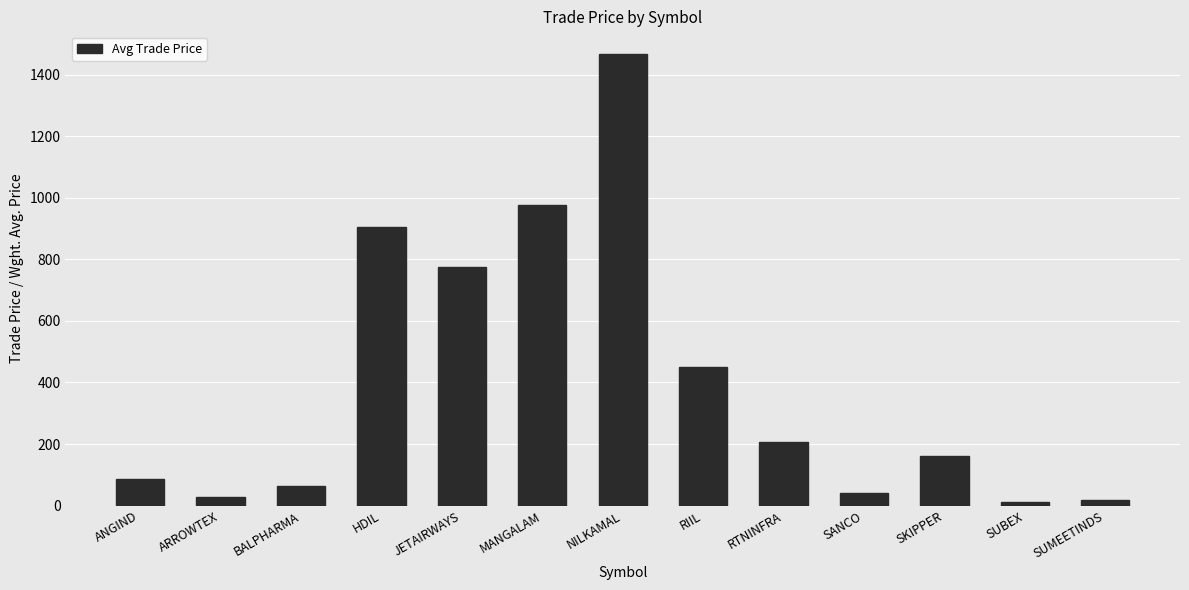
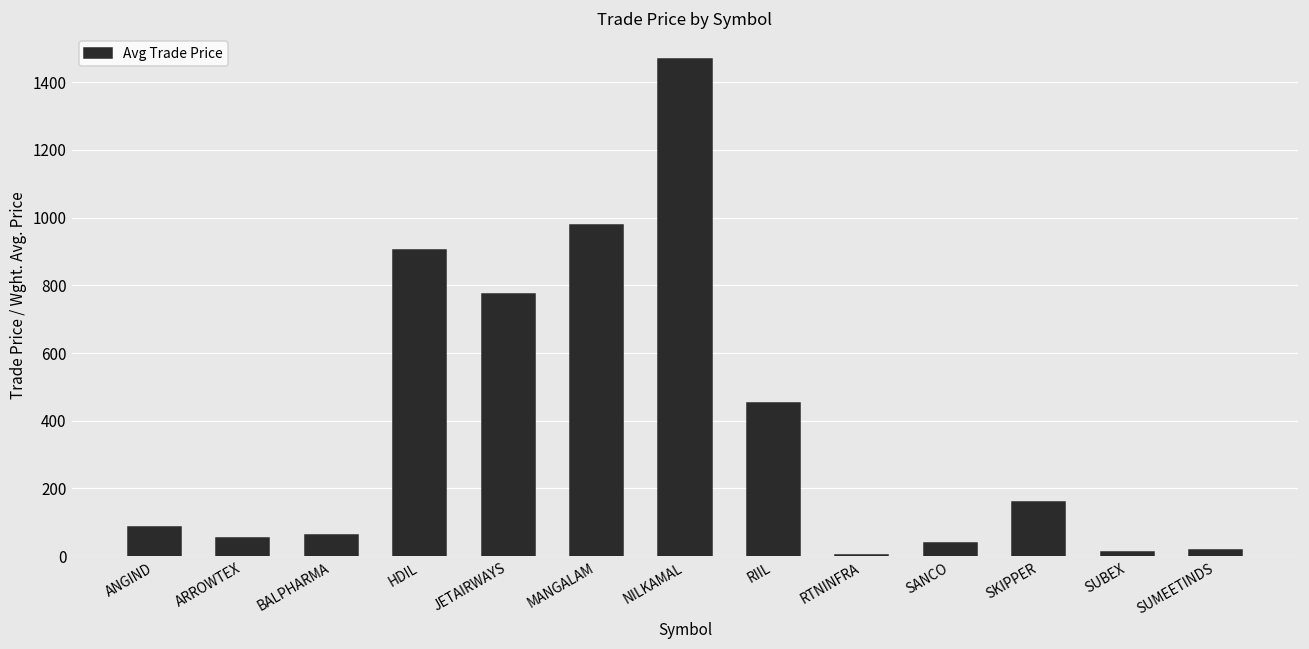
ARROWTEX: 30 -> 50
RTNINFRA: 210 -> 0
